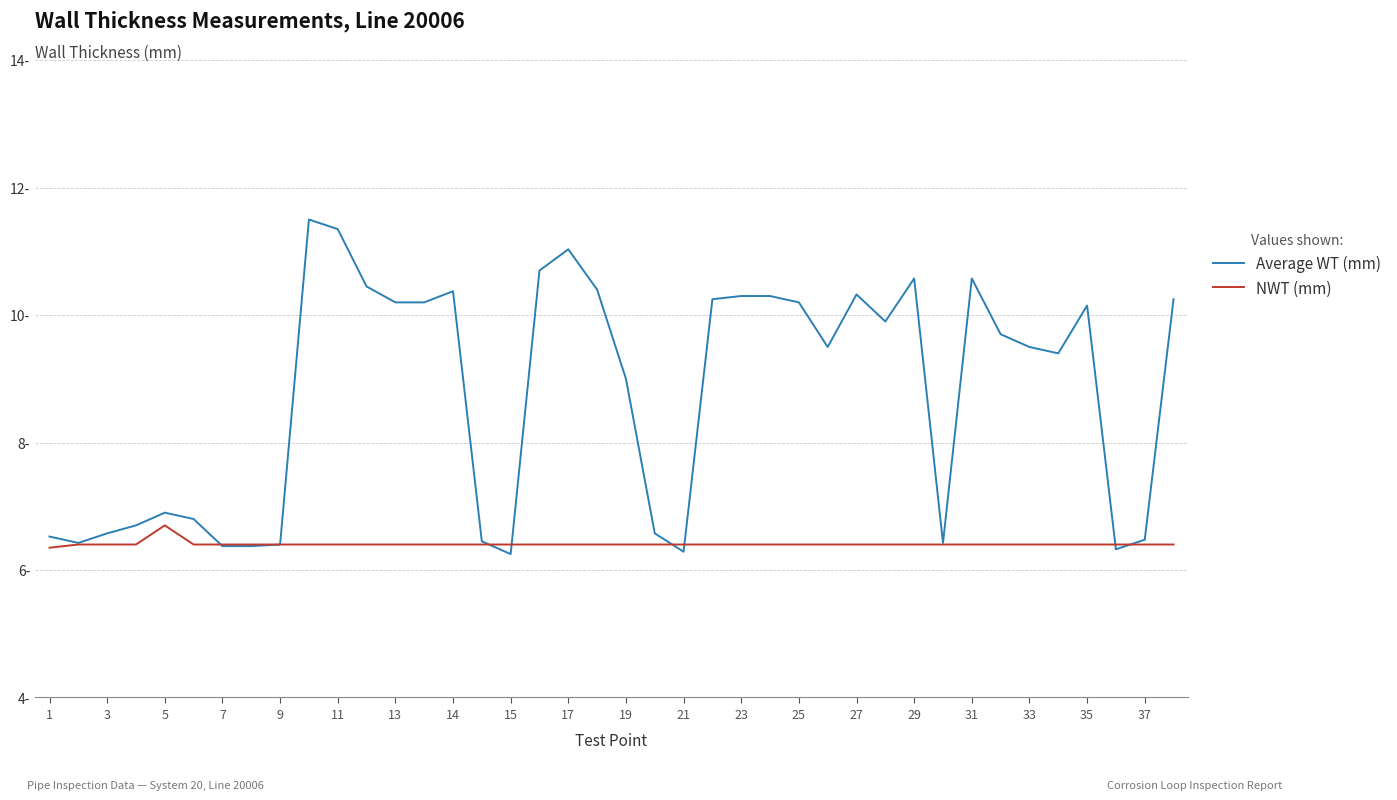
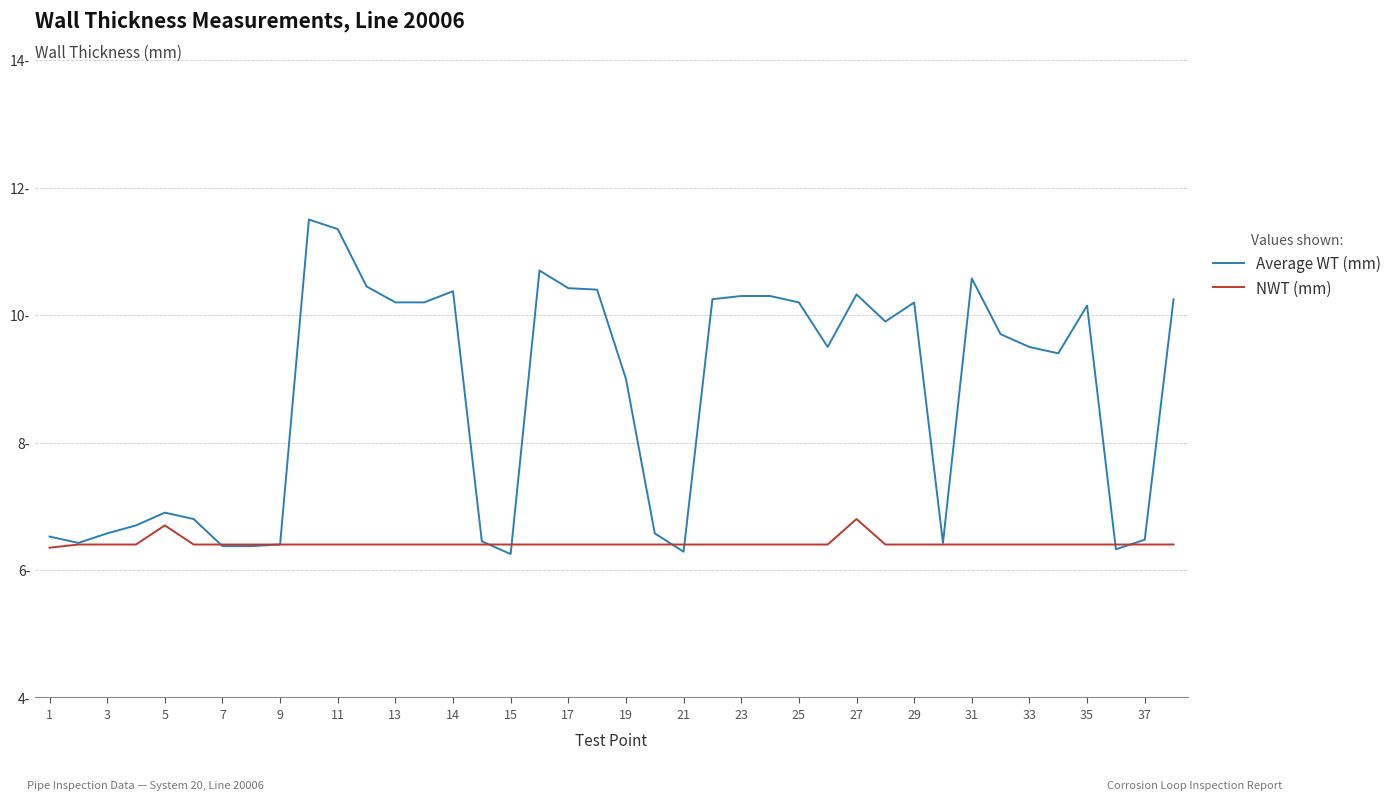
Average WT (mm), 17: 11.0- -> 10.4-
NWT (mm), 27: 6.4- -> 6.8-
Average WT (mm), 29: 10.6- -> 10.2-
